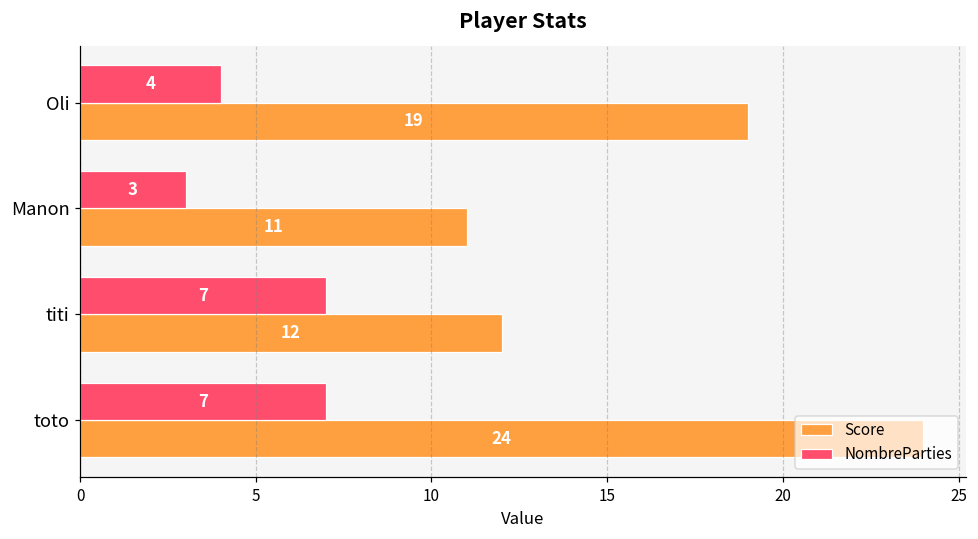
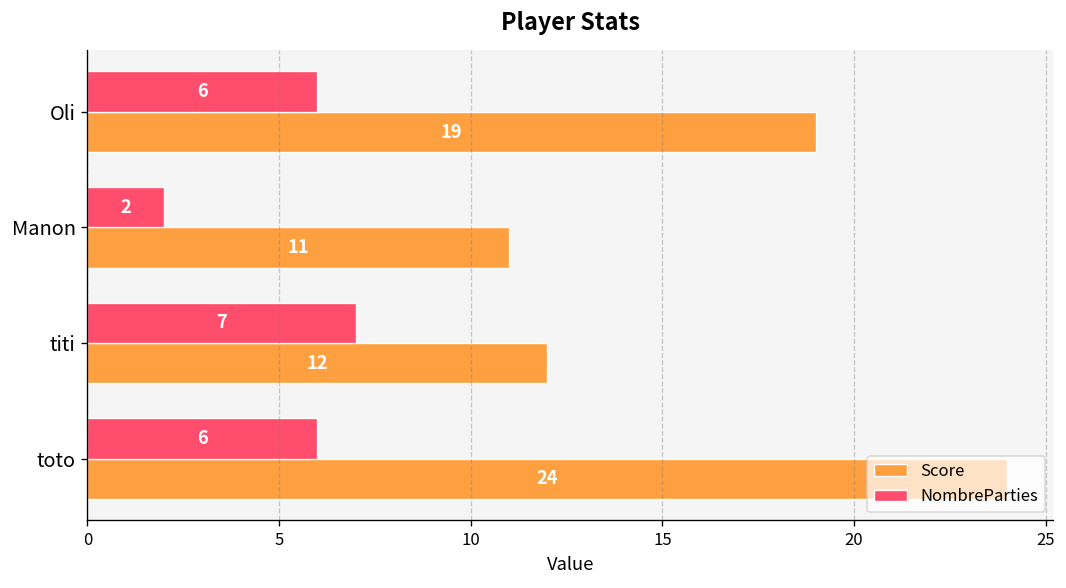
NombreParties, Oli: 4 -> 6
NombreParties, Manon: 3 -> 2
NombreParties, toto: 7 -> 6
